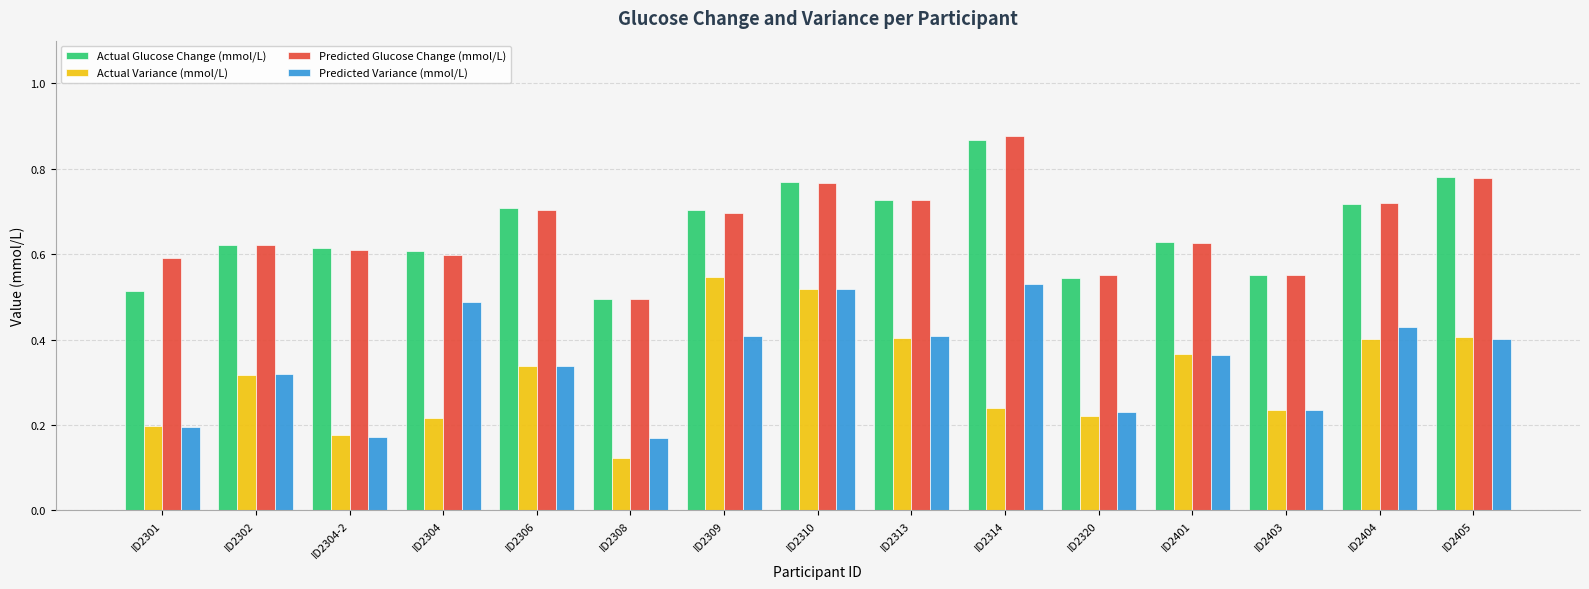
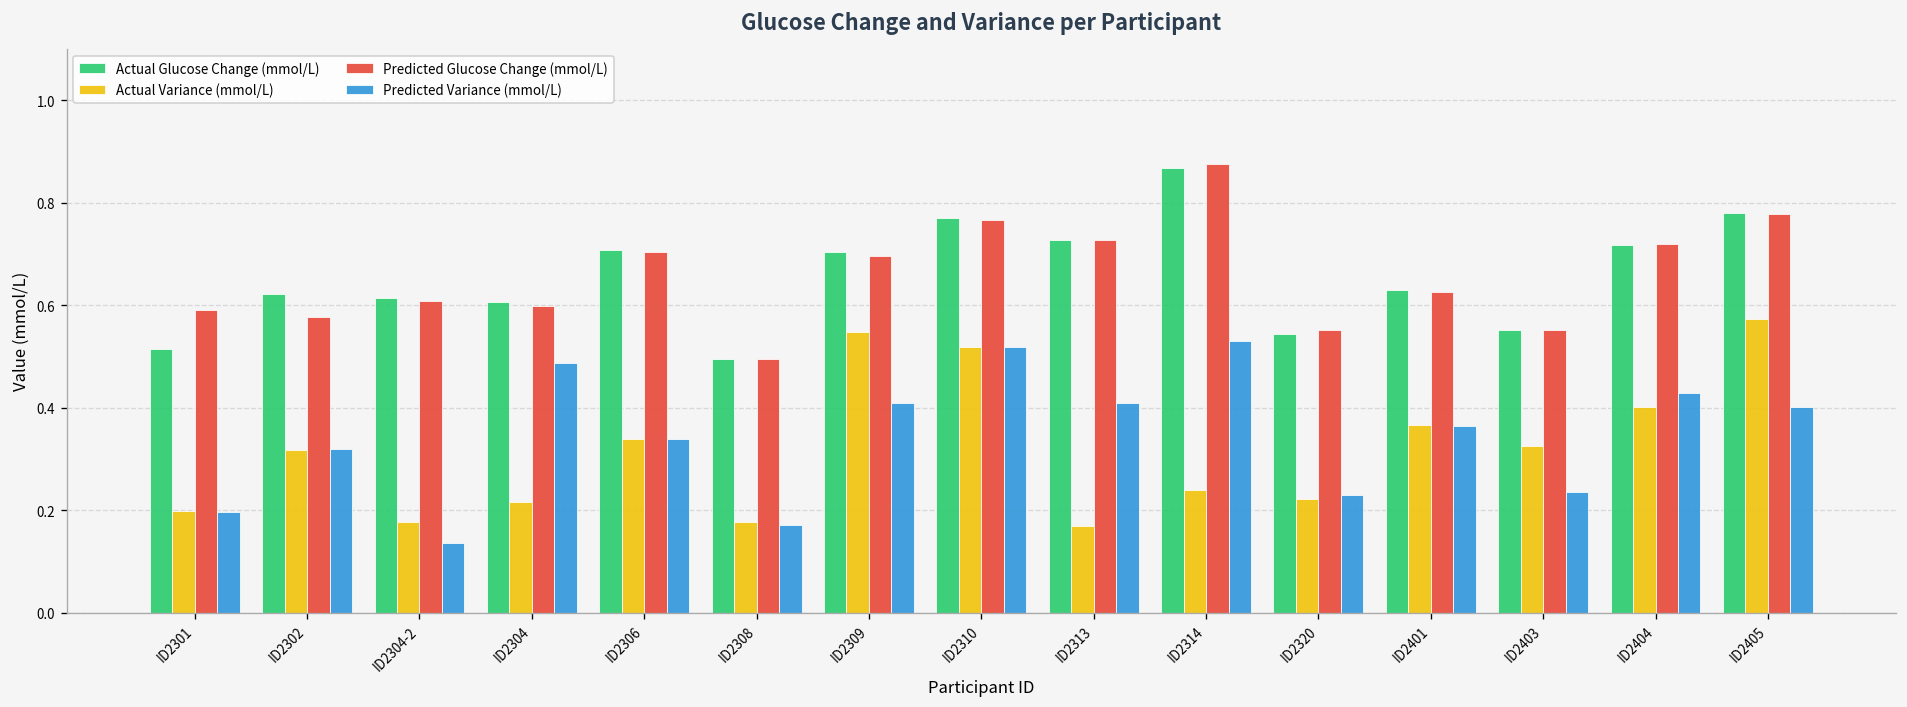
Predicted Glucose Change (mmol/L), ID2302: 0.62 -> 0.58
Predicted Variance (mmol/L), ID2304-2: 0.17 -> 0.14
Actual Variance (mmol/L), ID2308: 0.12 -> 0.18
Actual Variance (mmol/L), ID2313: 0.40 -> 0.17
Actual Variance (mmol/L), ID2403: 0.24 -> 0.33
Actual Variance (mmol/L), ID2405: 0.41 -> 0.57
